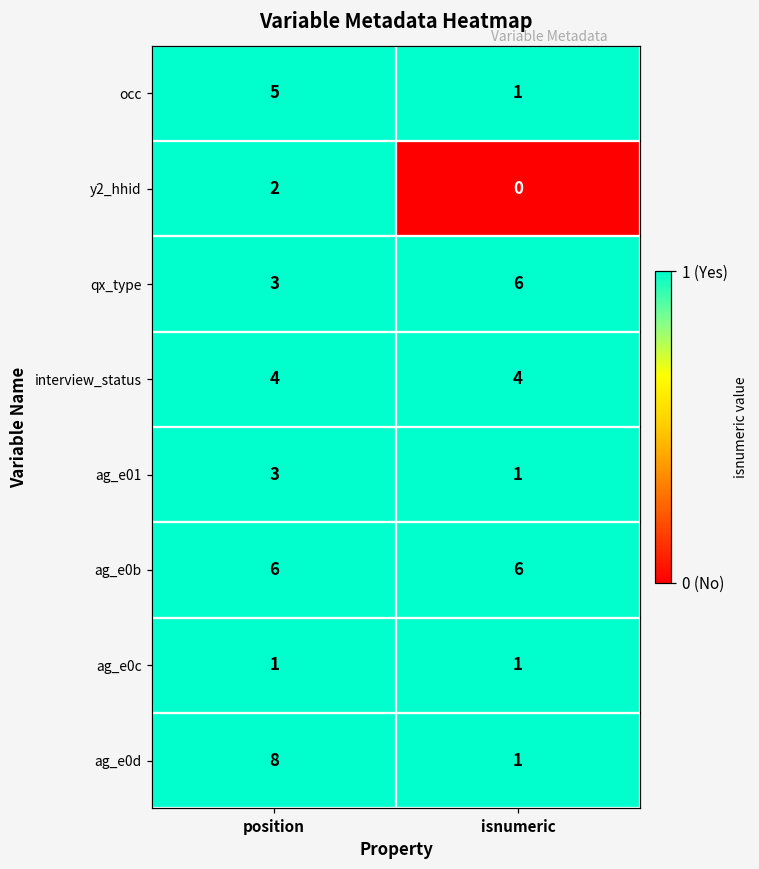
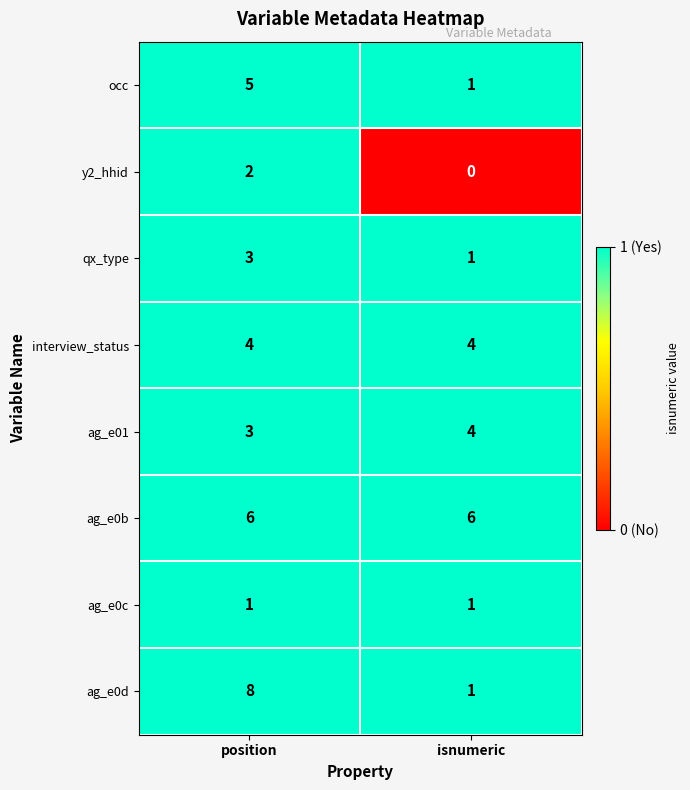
qx_type, isnumeric: 6 -> 1
ag_e01, isnumeric: 1 -> 4
